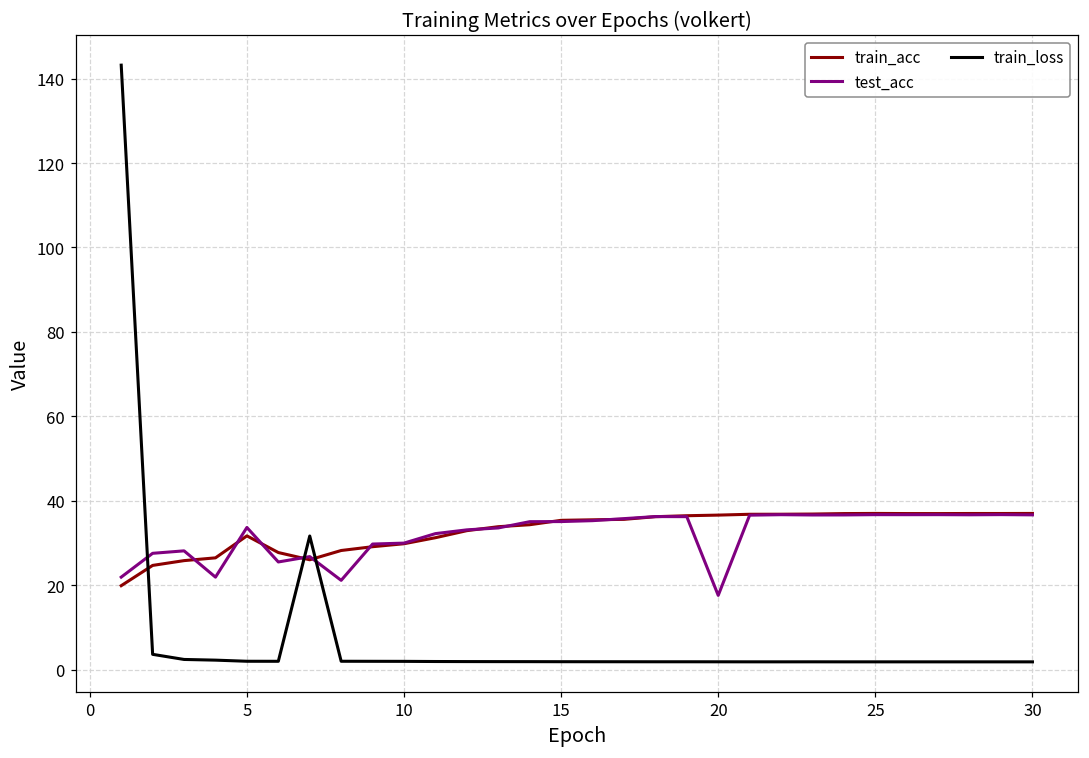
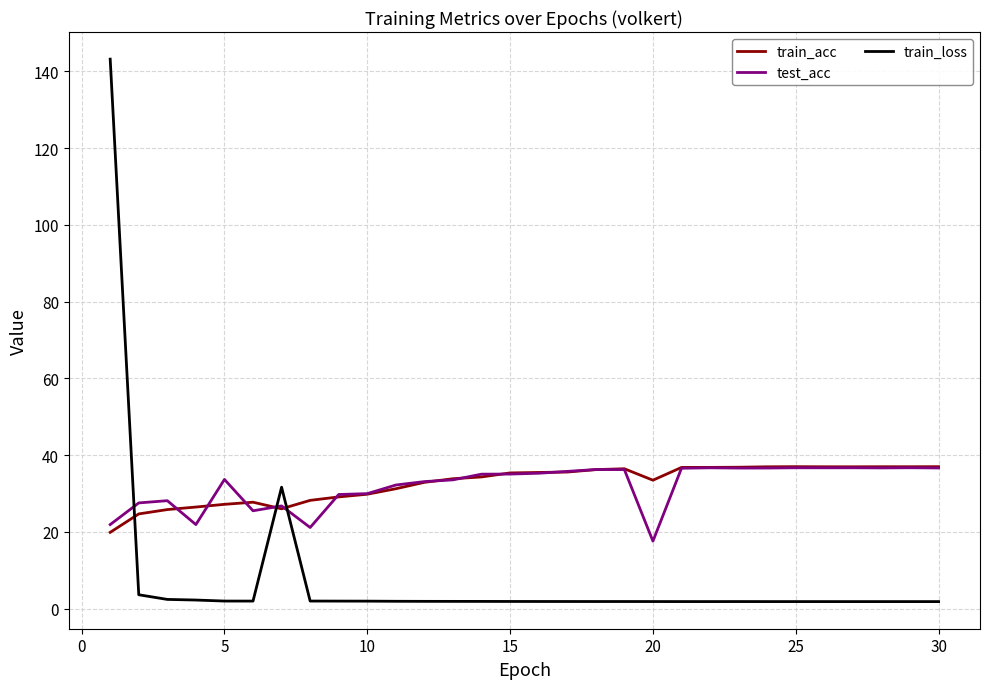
train_acc, 5: 32 -> 27
train_acc, 20: 37 -> 33
